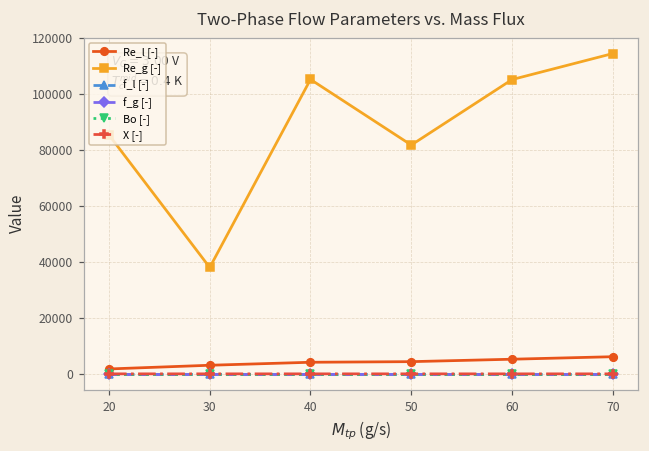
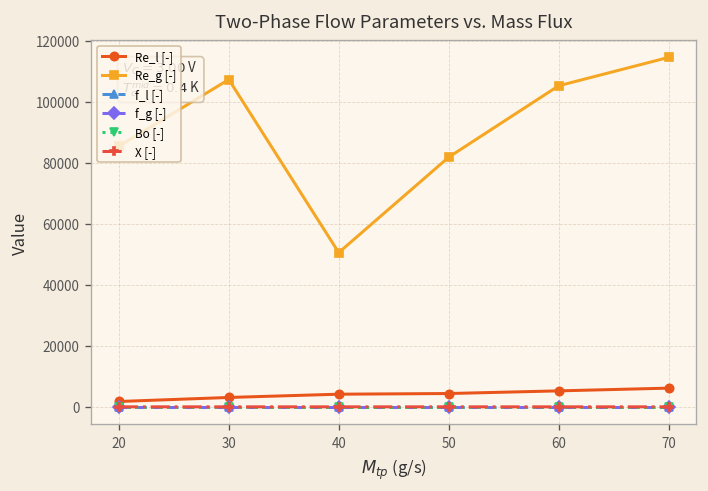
Re_g [-], 30: 38000 -> 107000
Re_g [-], 40: 105000 -> 51000
